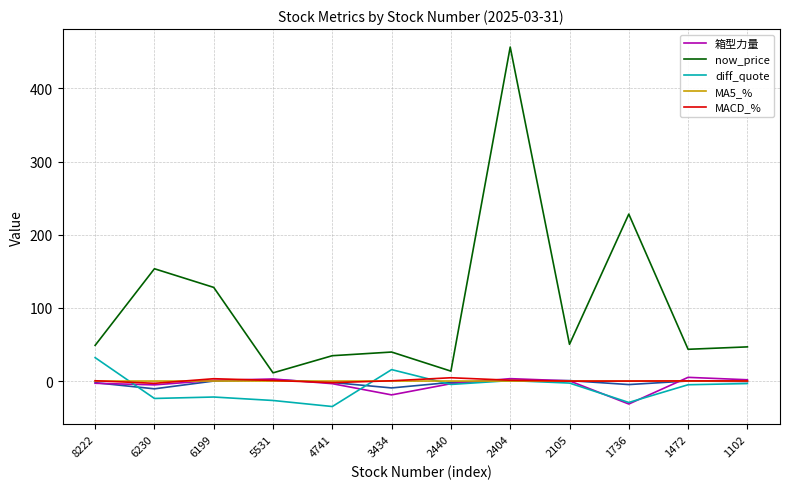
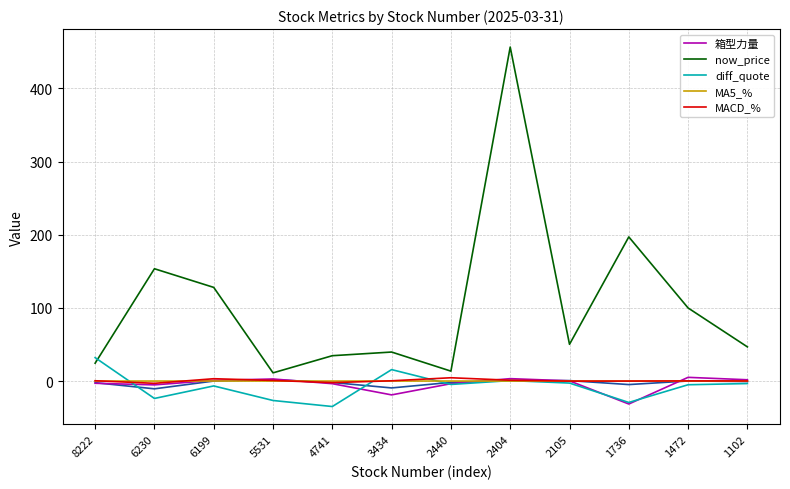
now_price, 8222: 50 -> 20
diff_quote, 6199: -20 -> -10
now_price, 1736: 230 -> 200
now_price, 1472: 40 -> 100
